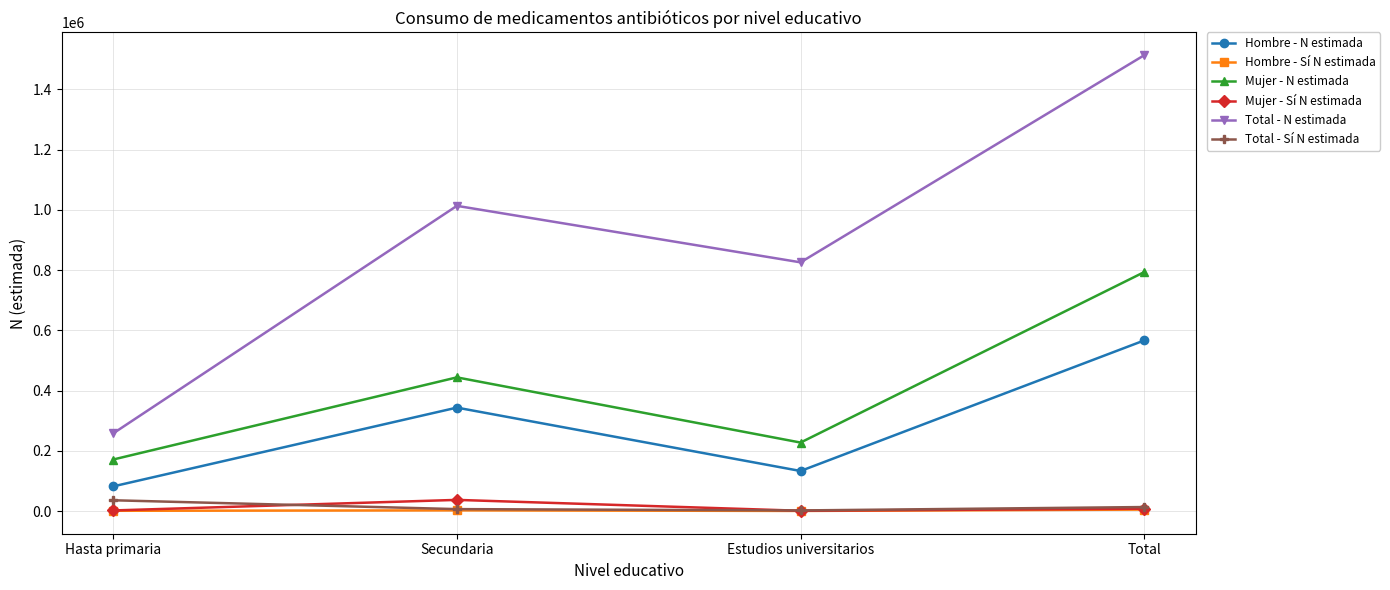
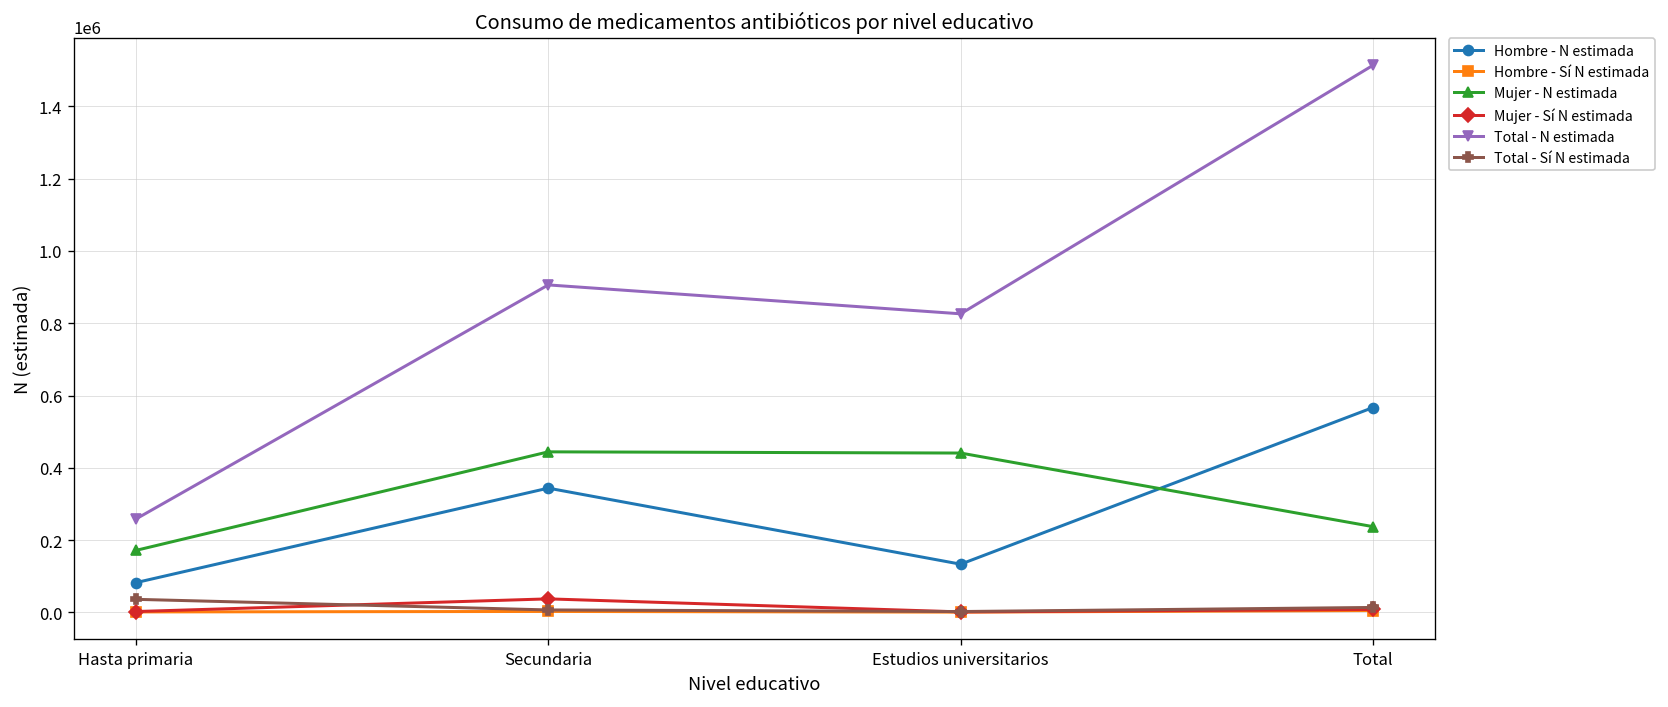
Total - N estimada, Secundaria: 1010000 -> 910000
Mujer - N estimada, Estudios universitarios: 230000 -> 440000
Mujer - N estimada, Total: 790000 -> 240000
